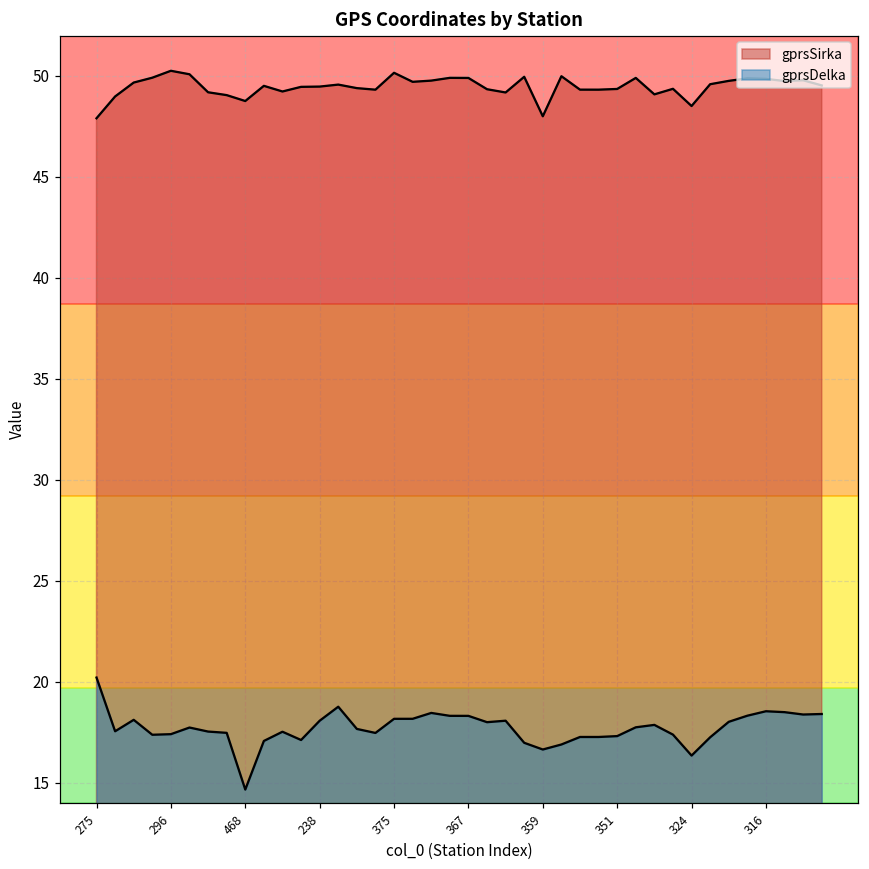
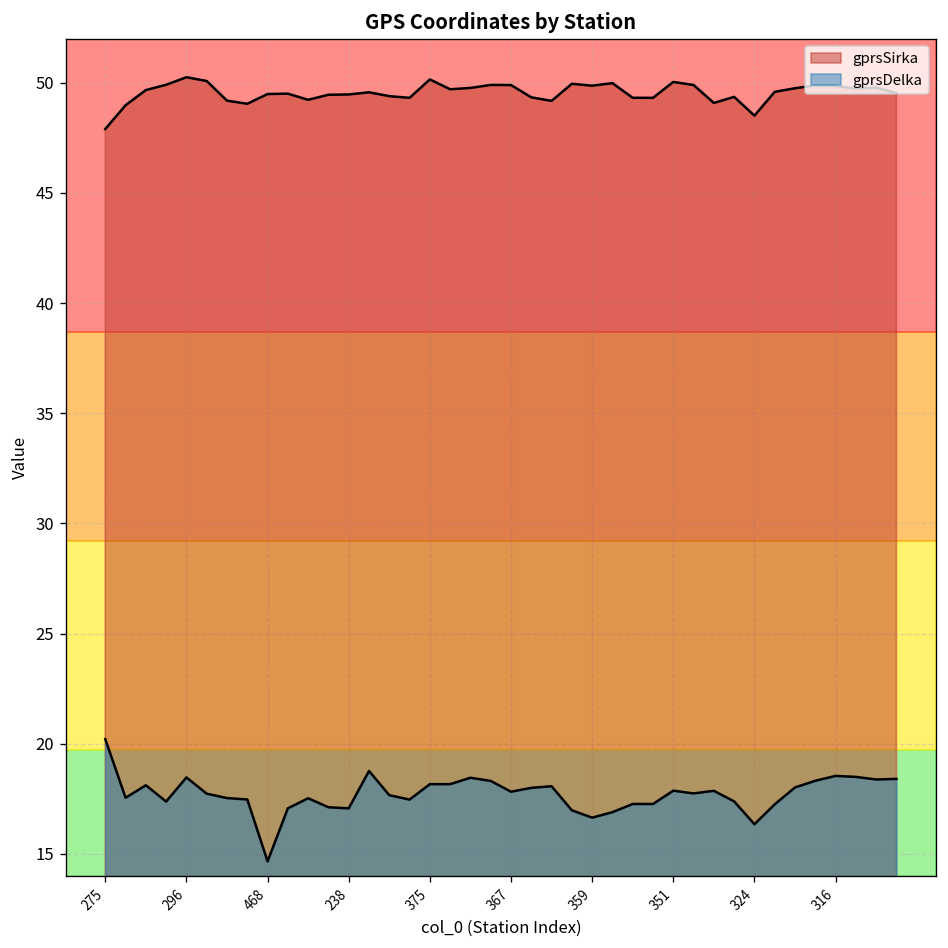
gprsDelka, 296: 17.4 -> 18.5
gprsSirka, 468: 48.8 -> 49.5
gprsDelka, 238: 18.1 -> 17.1
gprsDelka, 367: 18.3 -> 17.8
gprsSirka, 359: 48.0 -> 49.9
gprsSirka, 351: 49.4 -> 50.0
gprsDelka, 351: 17.3 -> 17.9
